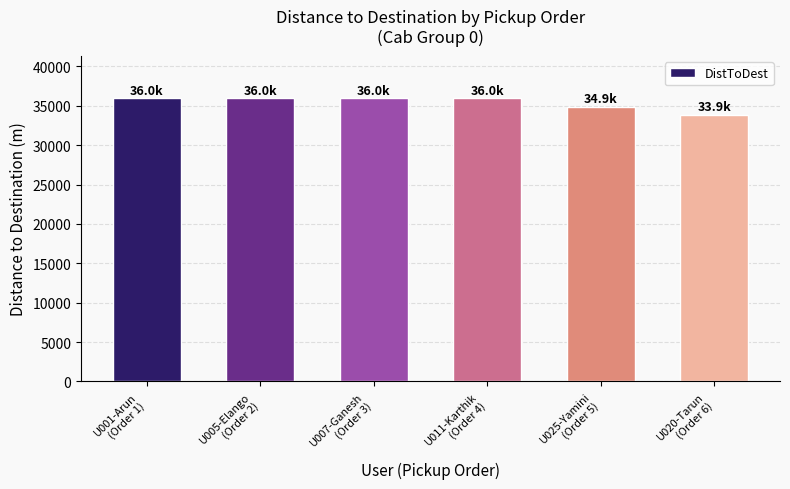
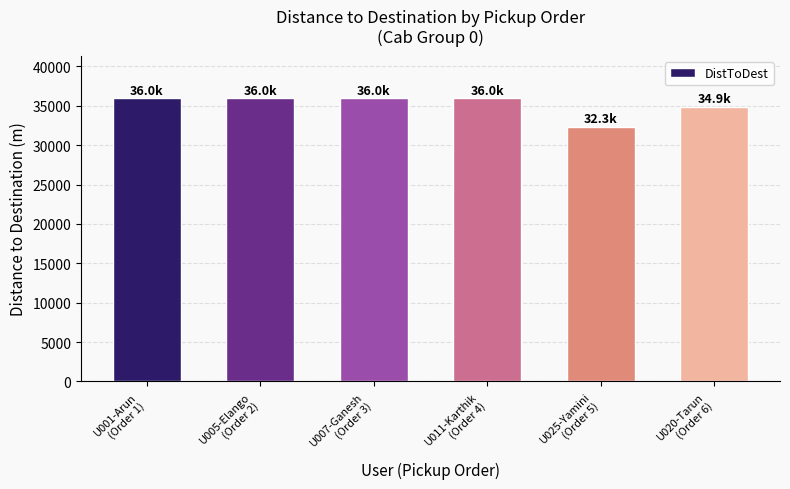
U025-Yamini (Order 5): 34.9k -> 32.3k
U020-Tarun (Order 6): 33.9k -> 34.9k
